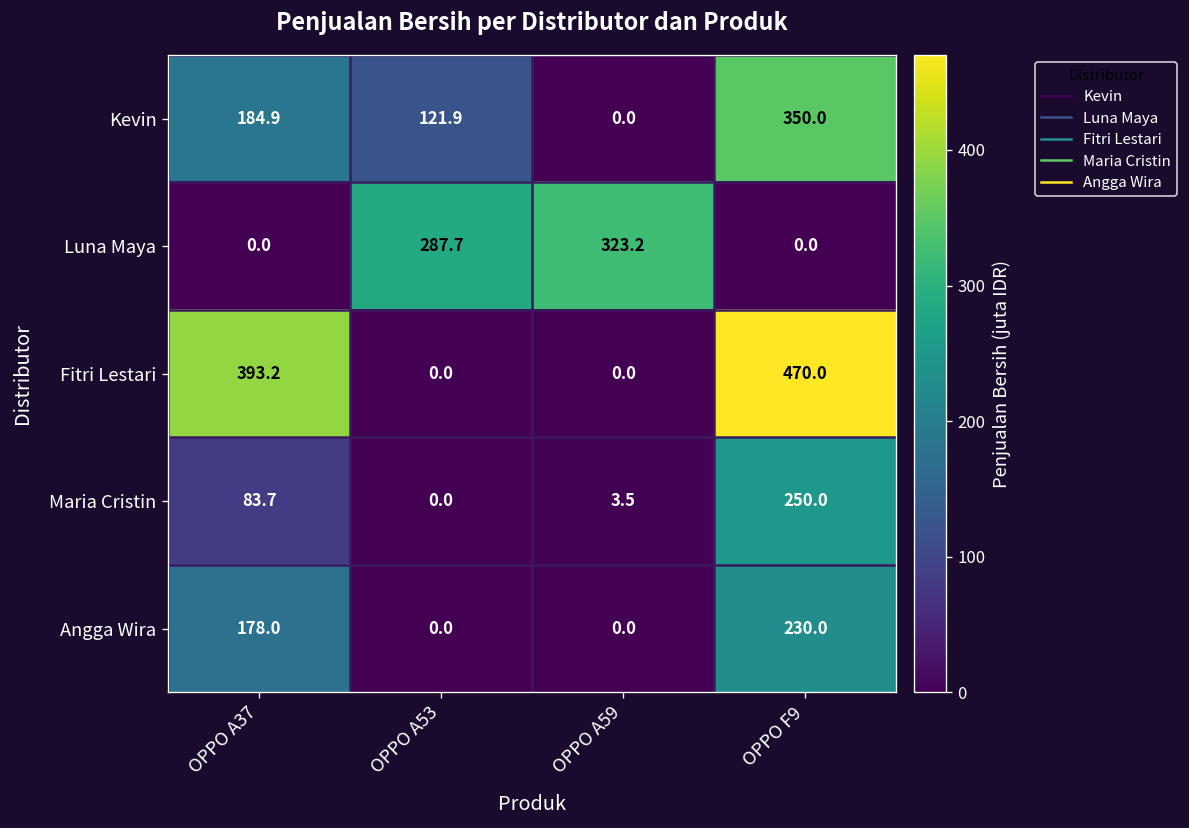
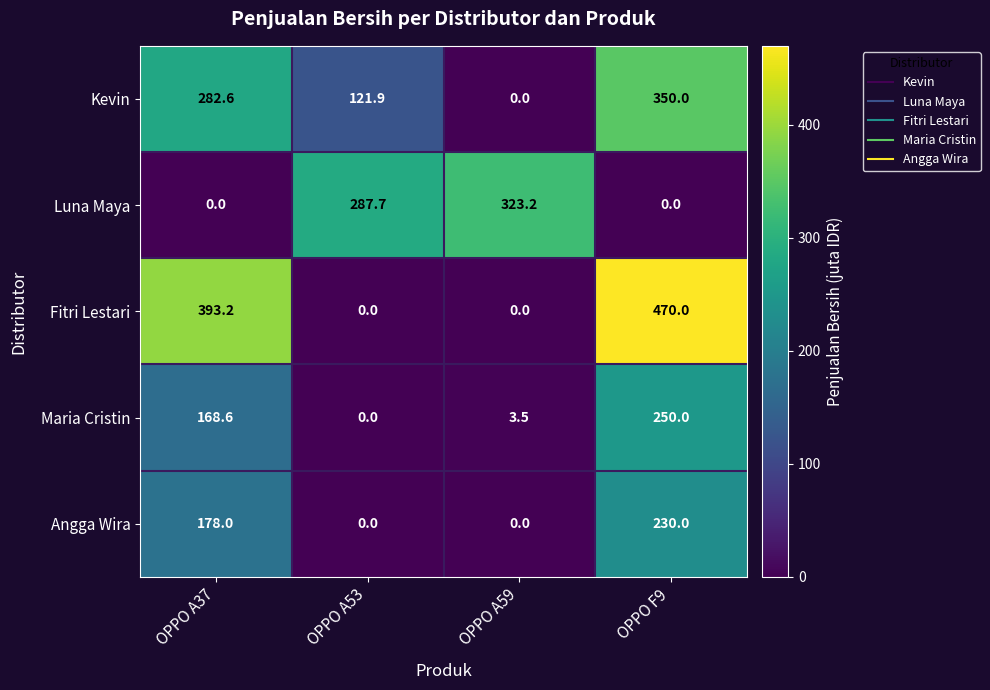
Kevin, OPPO A37: 184.9 -> 282.6
Maria Cristin, OPPO A37: 83.7 -> 168.6
